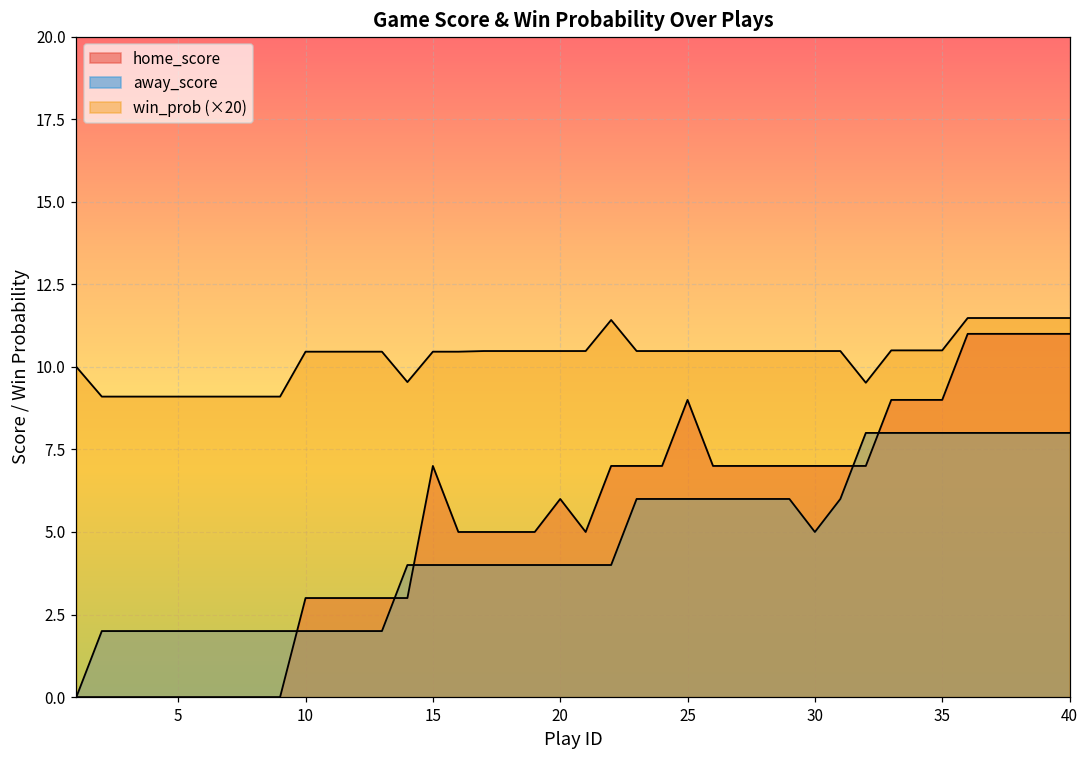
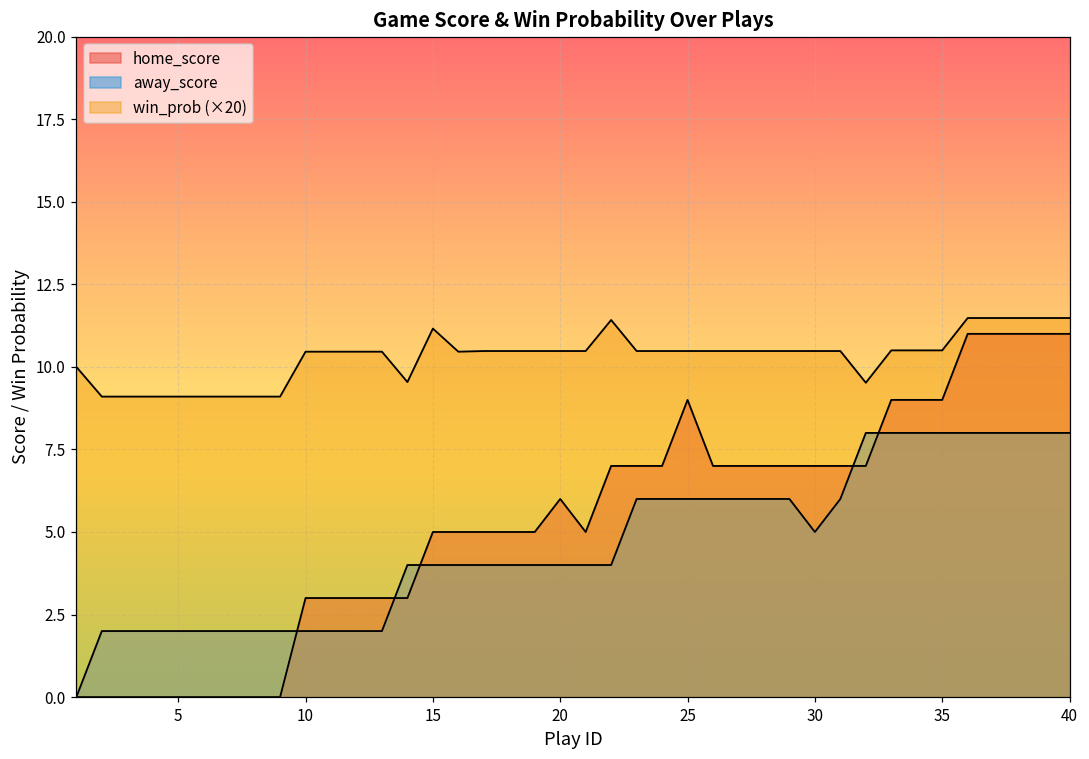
home_score, 15: 7 -> 5
win_prob (×20), 15: 10.5 -> 11.2
